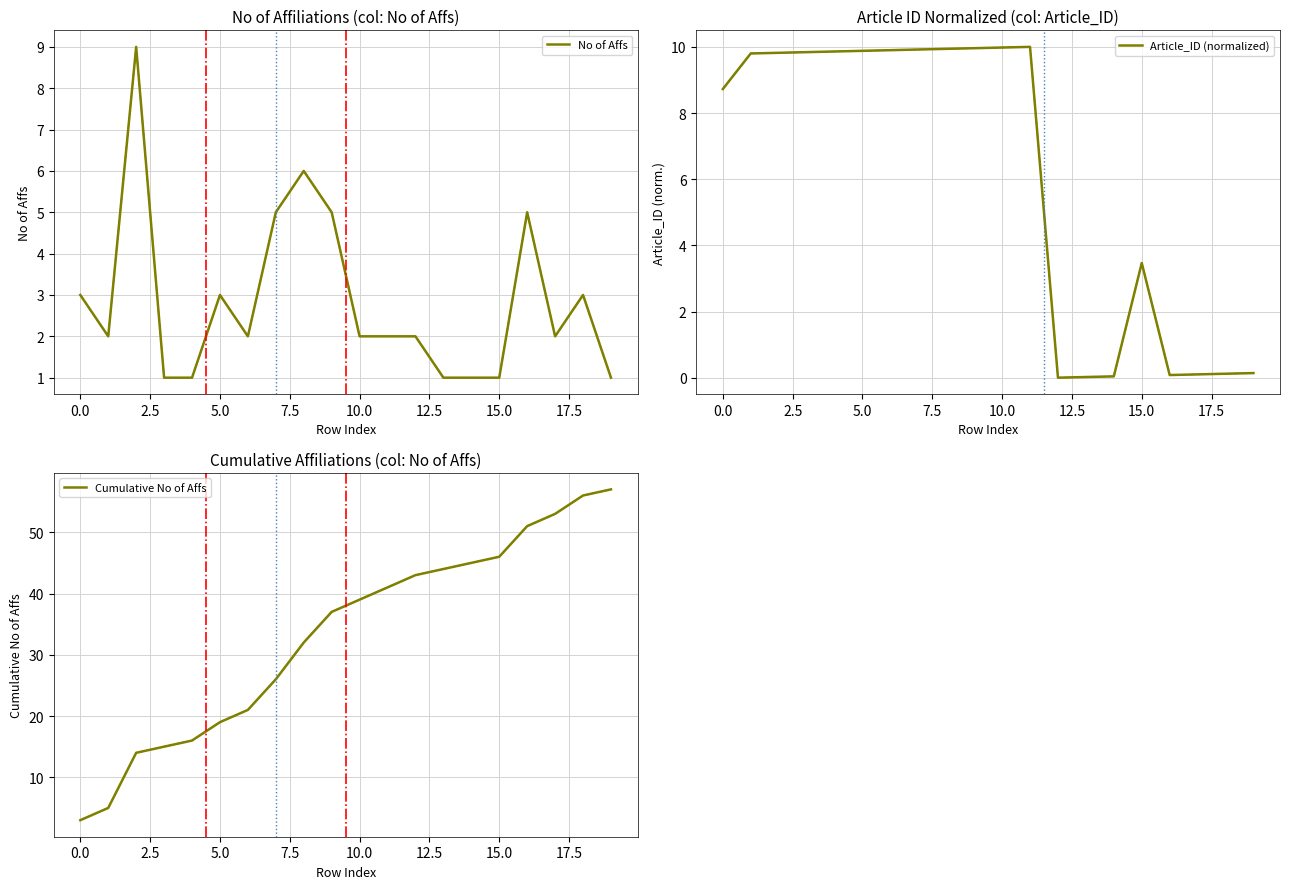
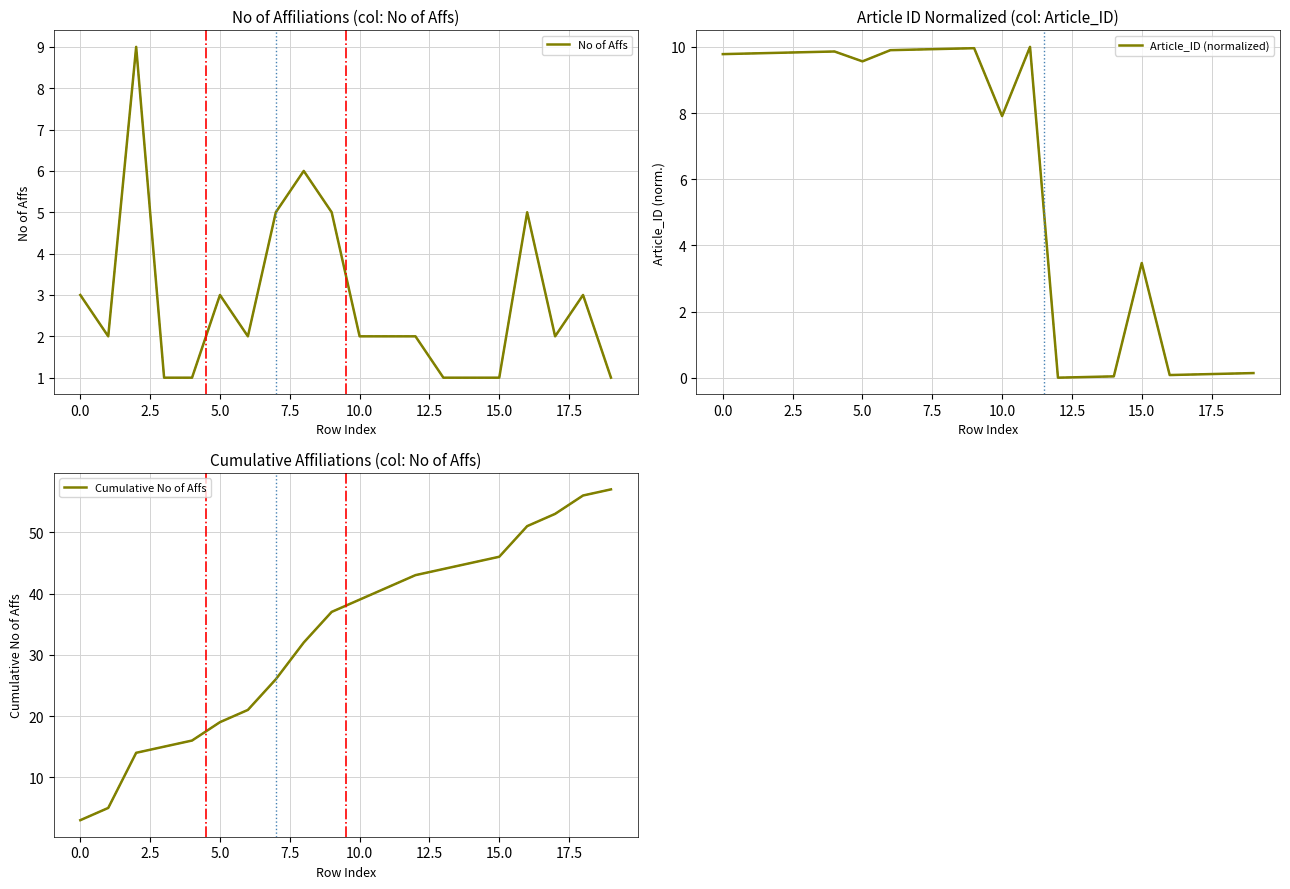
Article ID Normalized (col: Article_ID), 0.0: 8.7 -> 9.8
Article ID Normalized (col: Article_ID), 5.0: 9.9 -> 9.6
Article ID Normalized (col: Article_ID), 10.0: 10.0 -> 7.9
